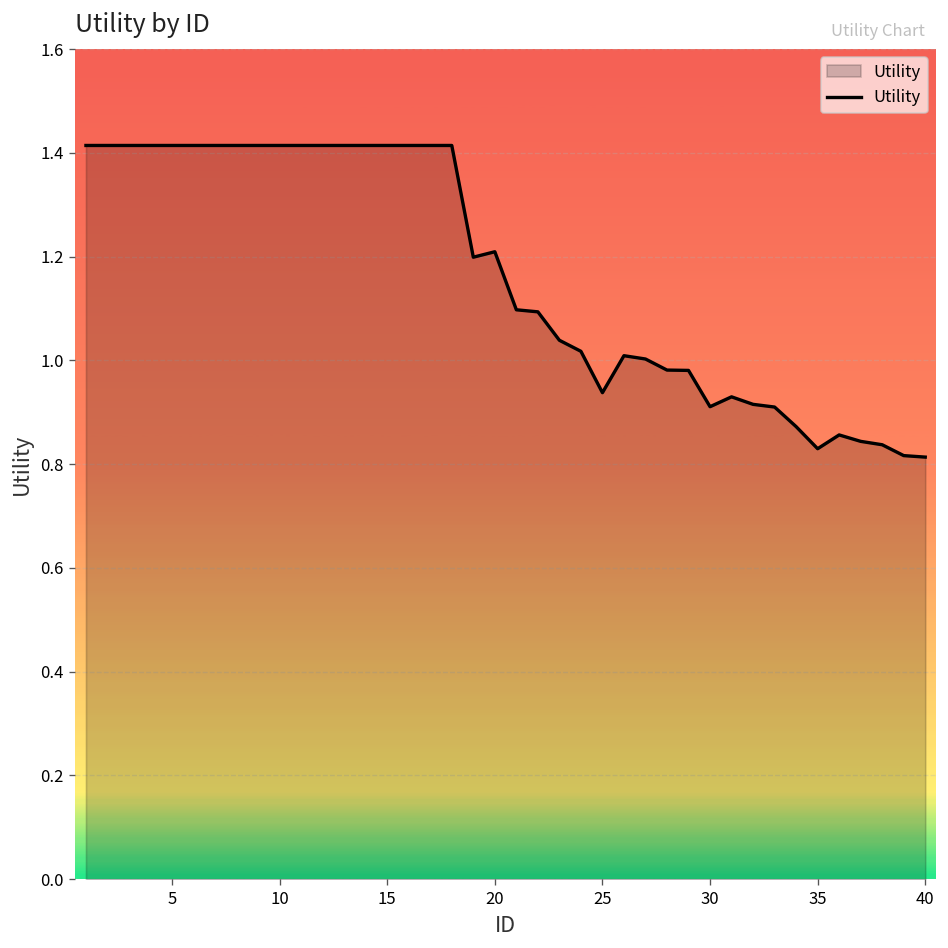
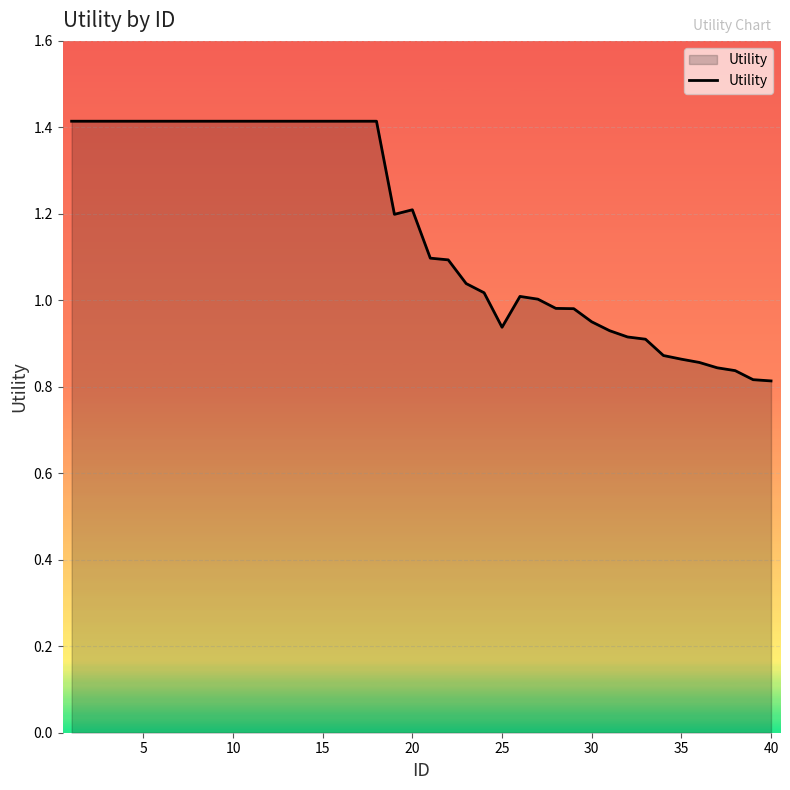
30: 0.91 -> 0.95
35: 0.83 -> 0.86
